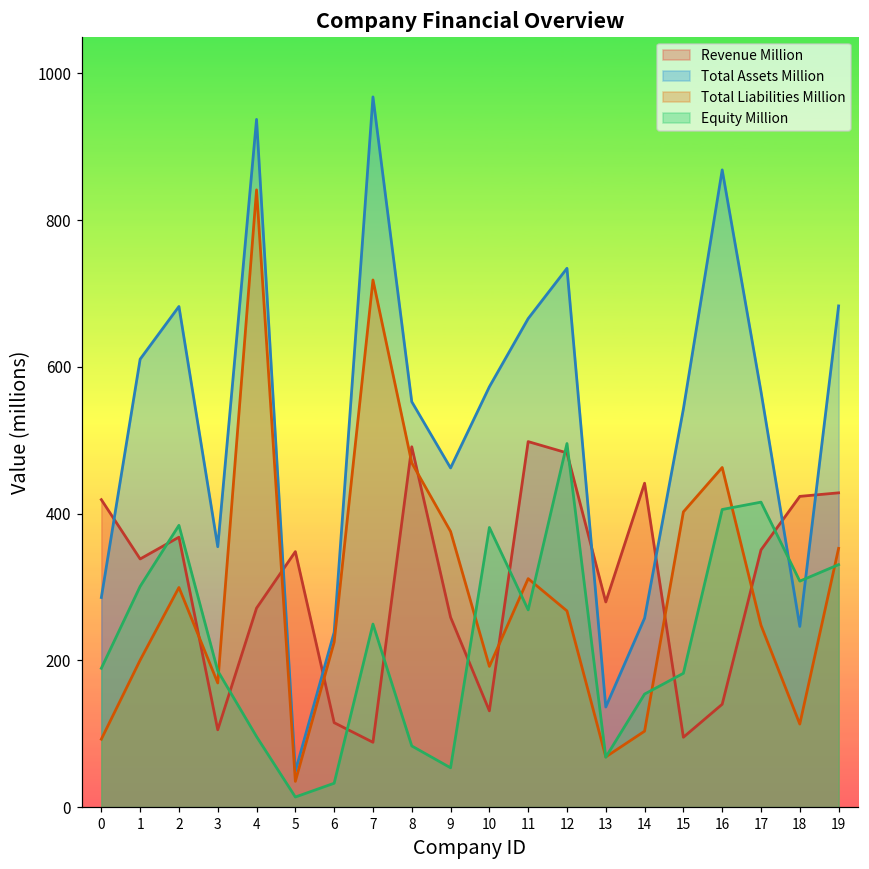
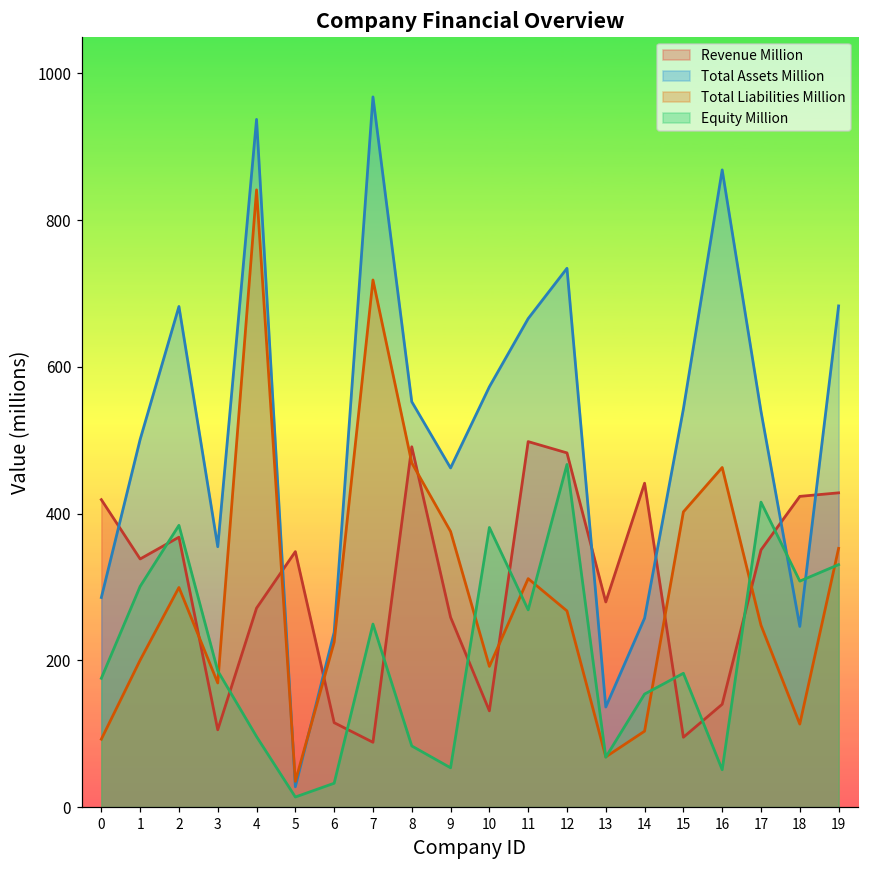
Equity Million, 0: 190 -> 180
Total Assets Million, 1: 610 -> 500
Total Assets Million, 5: 50 -> 30
Equity Million, 12: 500 -> 470
Equity Million, 16: 410 -> 50
Total Assets Million, 17: 570 -> 540
